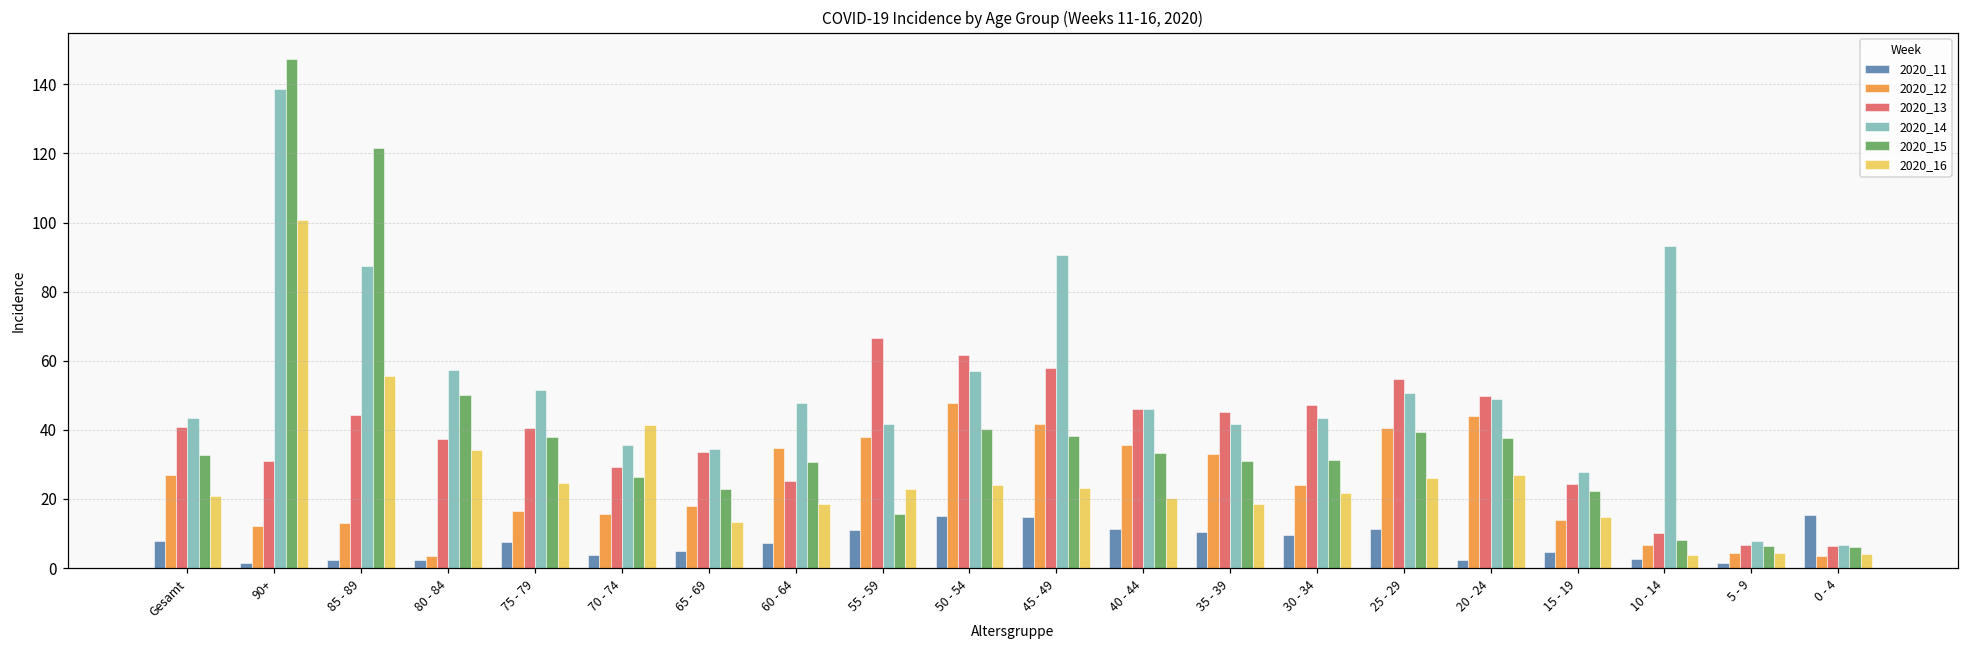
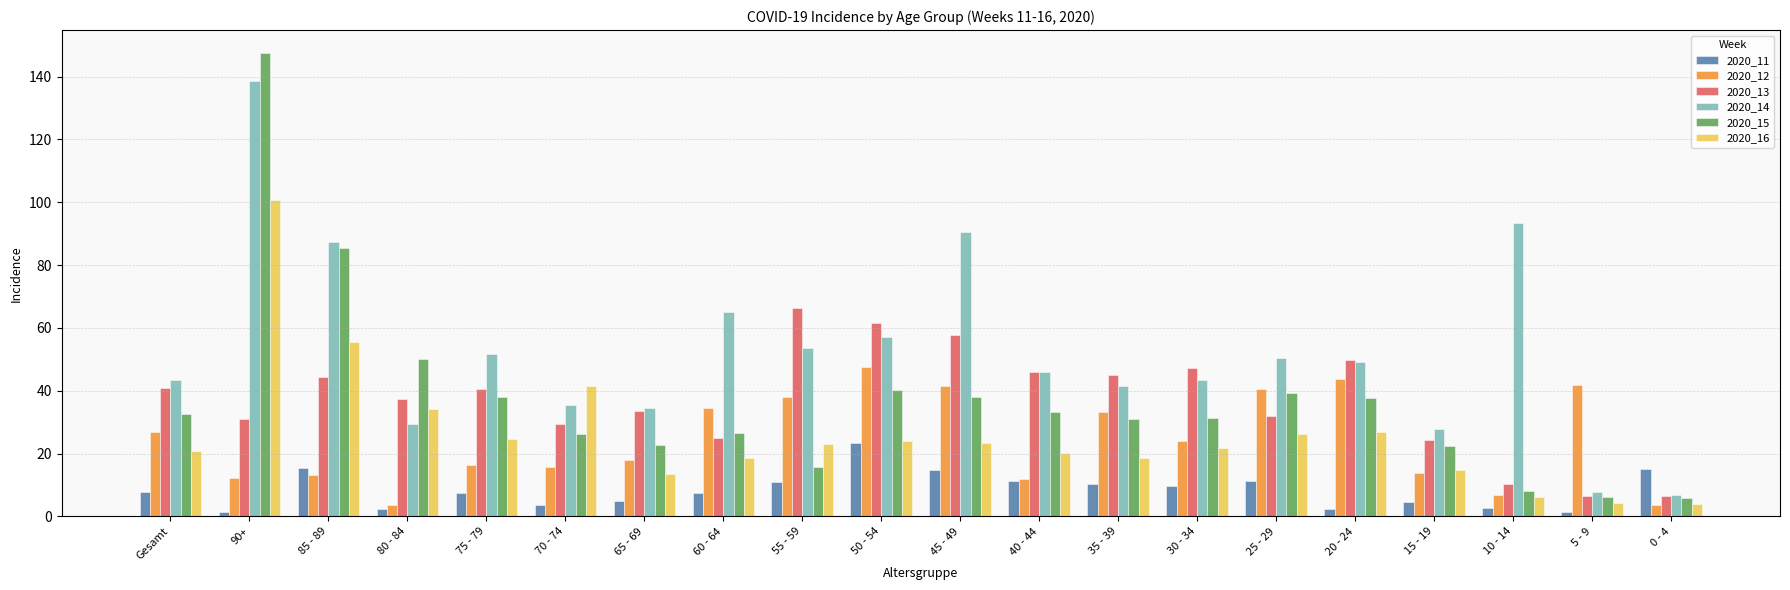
2020_11, 85 - 89: 2 -> 15
2020_15, 85 - 89: 122 -> 85
2020_14, 80 - 84: 57 -> 29
2020_14, 60 - 64: 48 -> 65
2020_15, 60 - 64: 31 -> 27
2020_14, 55 - 59: 42 -> 54
2020_11, 50 - 54: 15 -> 23
2020_12, 40 - 44: 36 -> 12
2020_13, 25 - 29: 55 -> 32
2020_16, 10 - 14: 4 -> 6
2020_12, 5 - 9: 4 -> 42
